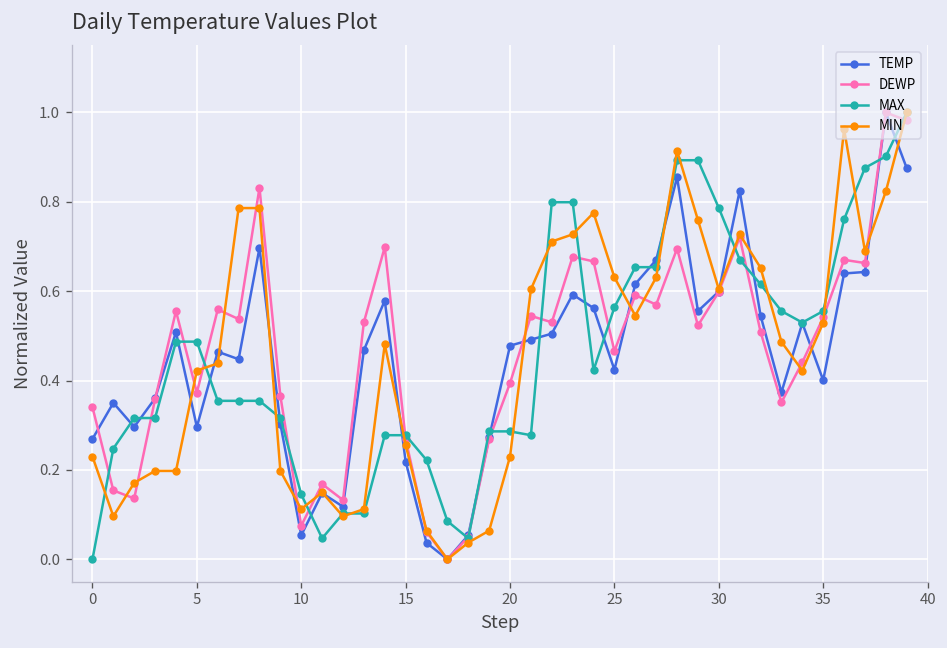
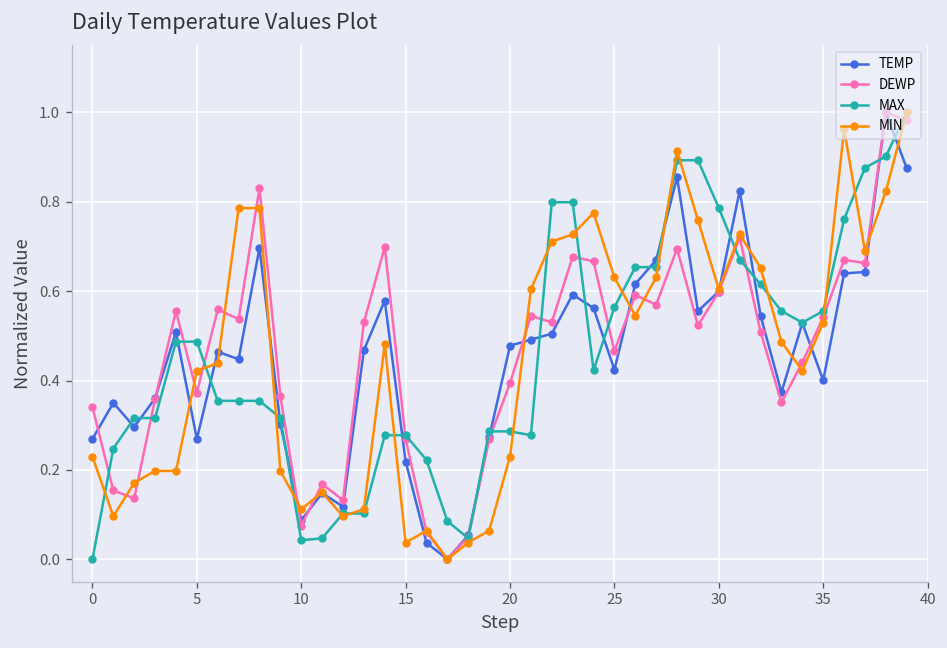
TEMP, 5: 0.30 -> 0.27
TEMP, 10: 0.05 -> 0.09
MAX, 10: 0.15 -> 0.04
MIN, 15: 0.26 -> 0.04
